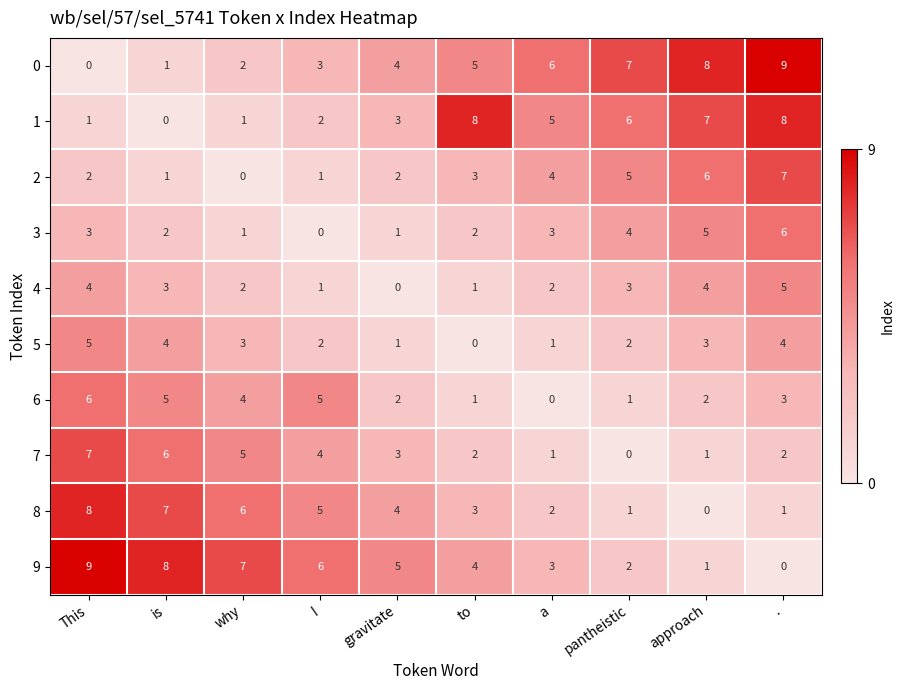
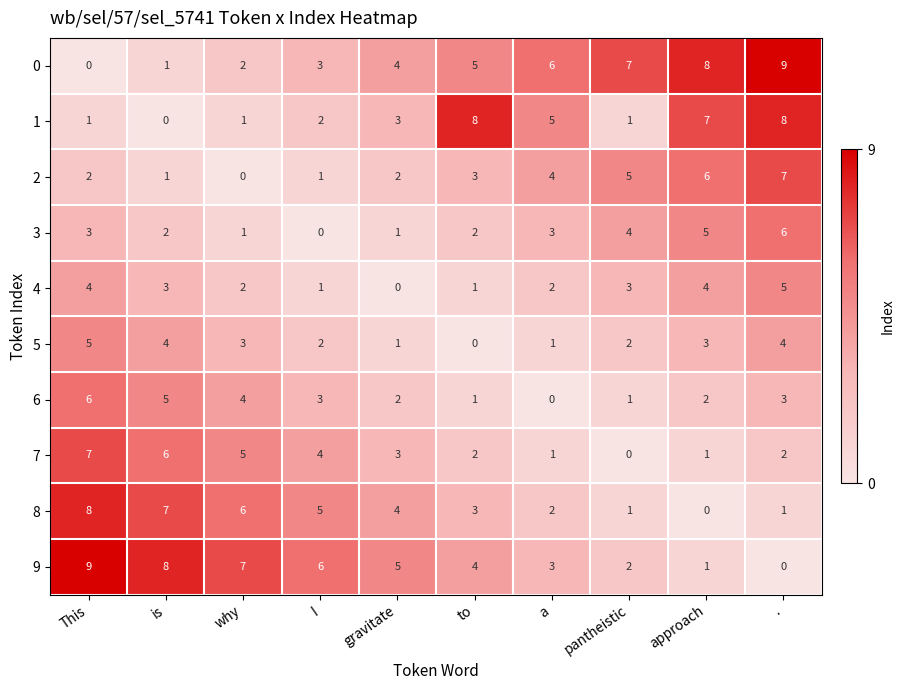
1, pantheistic: 6 -> 1
6, I: 5 -> 3
